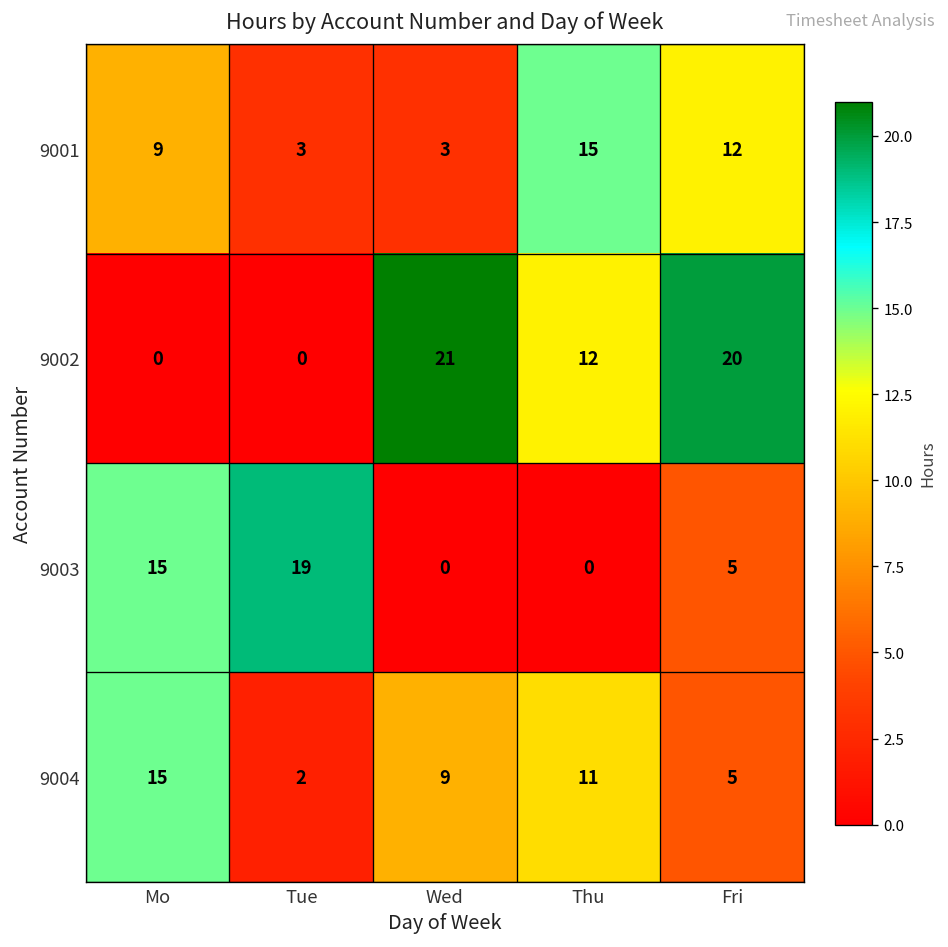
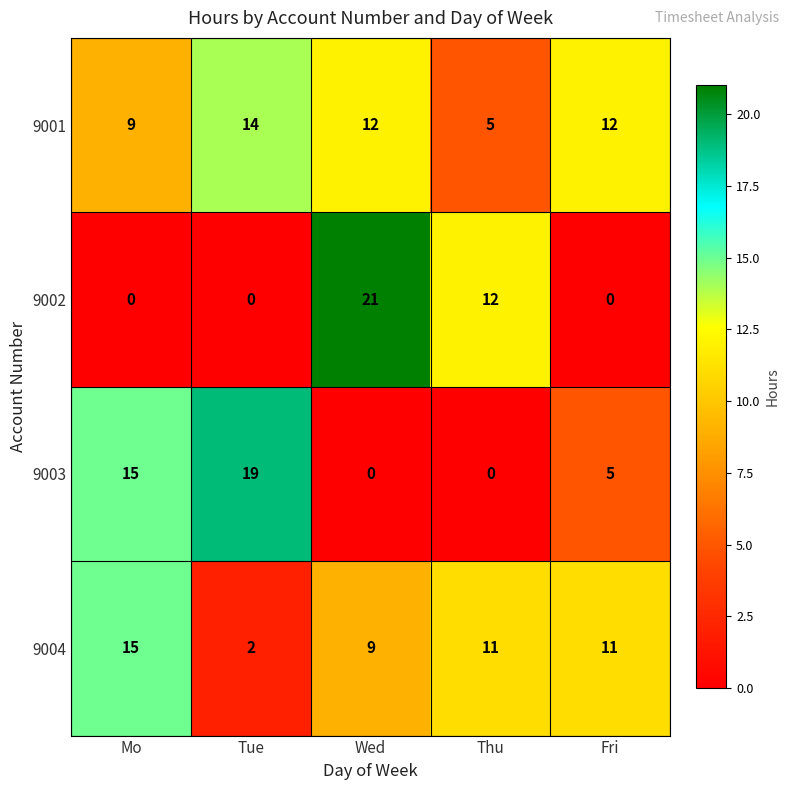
9001, Tue: 3 -> 14
9001, Wed: 3 -> 12
9001, Thu: 15 -> 5
9002, Fri: 20 -> 0
9004, Fri: 5 -> 11
